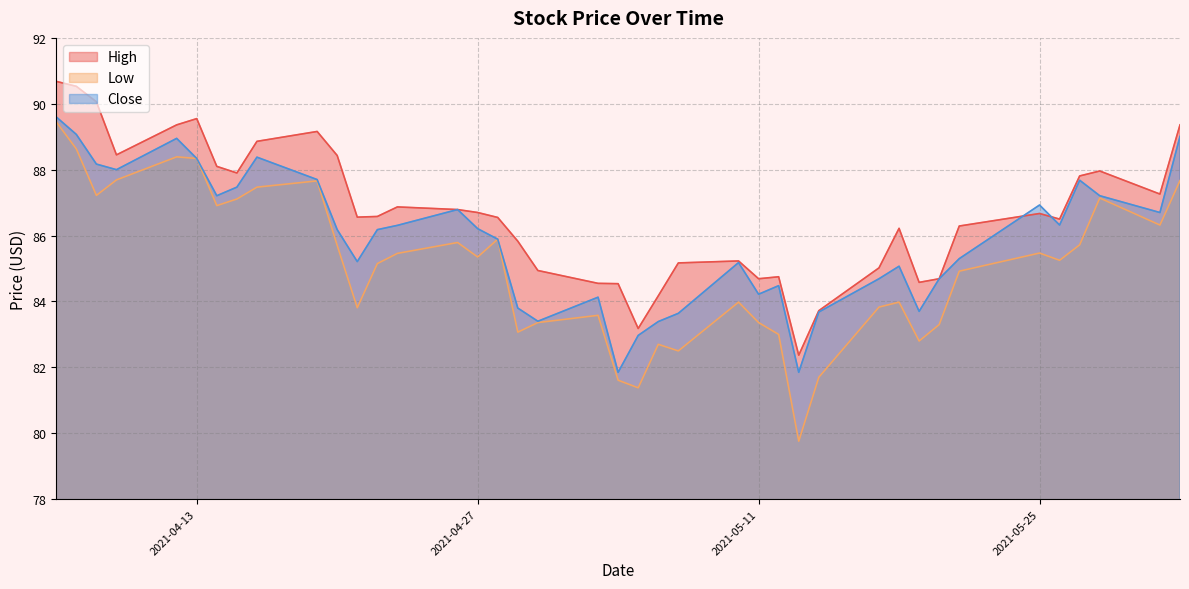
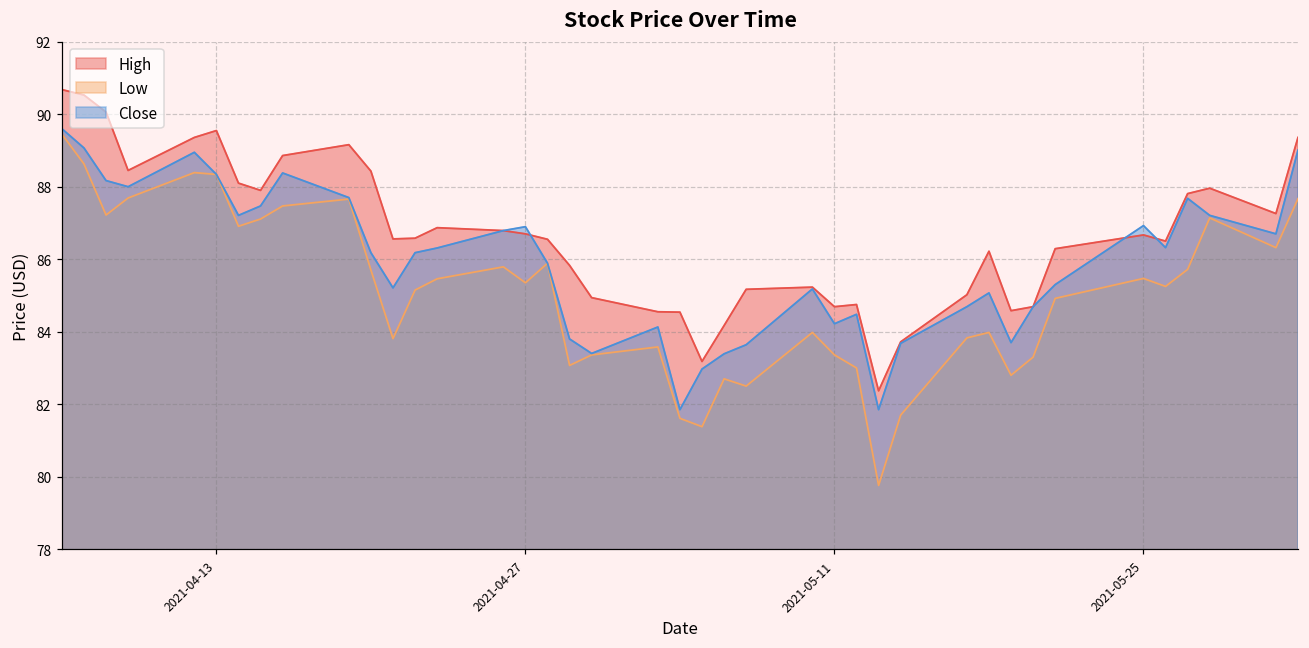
Close, 2021-04-27: 86.2 -> 86.9
